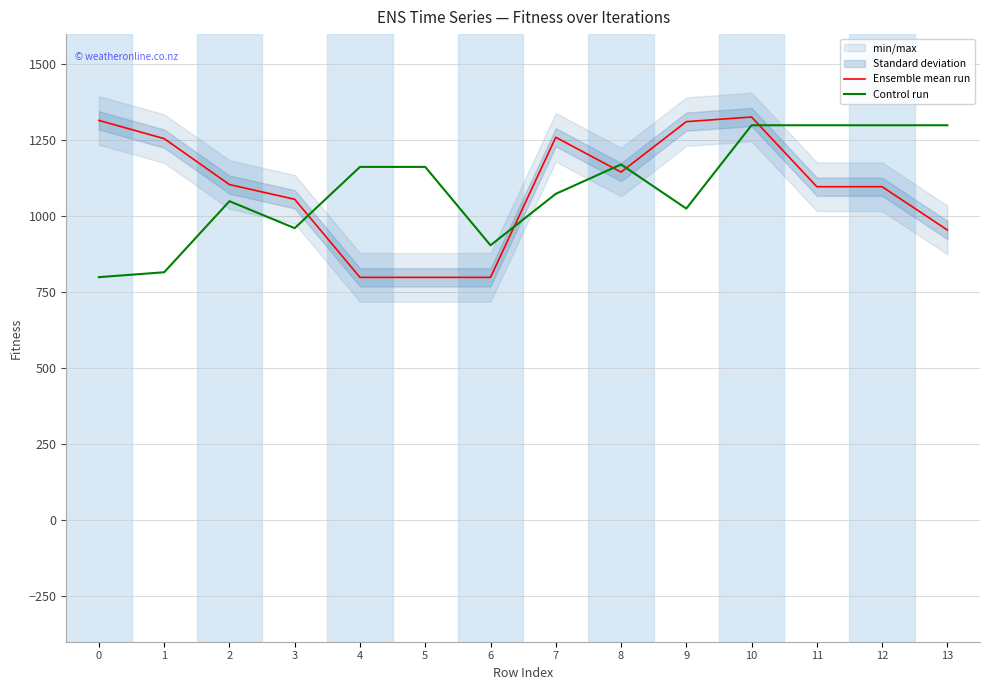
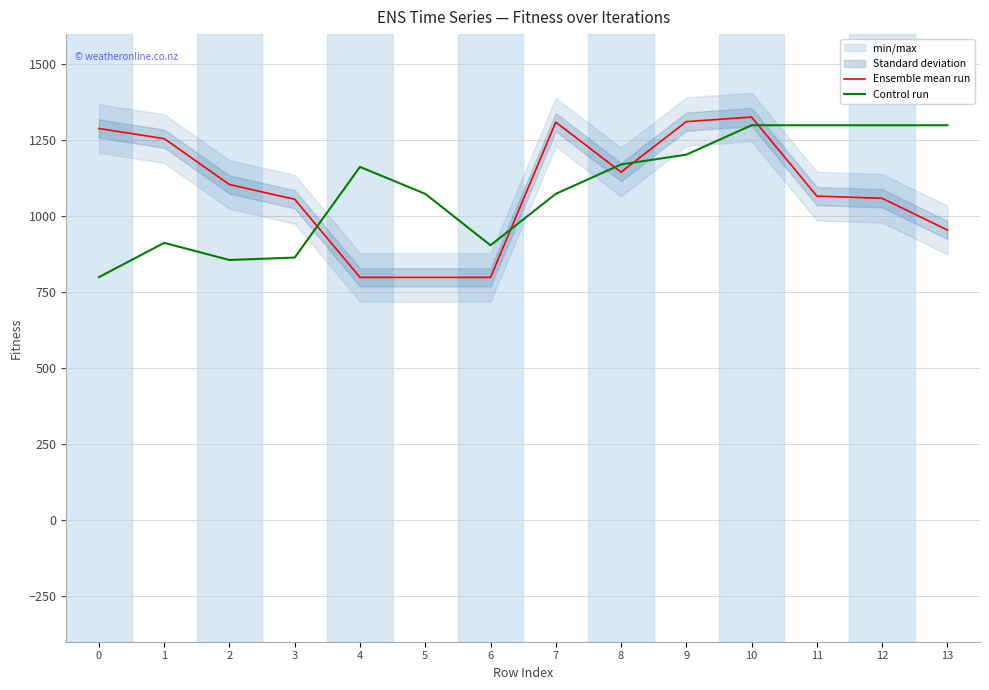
Ensemble mean run, 0: 1320 -> 1290
Control run, 1: 820 -> 910
Control run, 2: 1050 -> 860
Control run, 3: 960 -> 860
Control run, 5: 1160 -> 1070
Ensemble mean run, 7: 1260 -> 1310
Control run, 9: 1030 -> 1200
Ensemble mean run, 11: 1100 -> 1070
Ensemble mean run, 12: 1100 -> 1060
